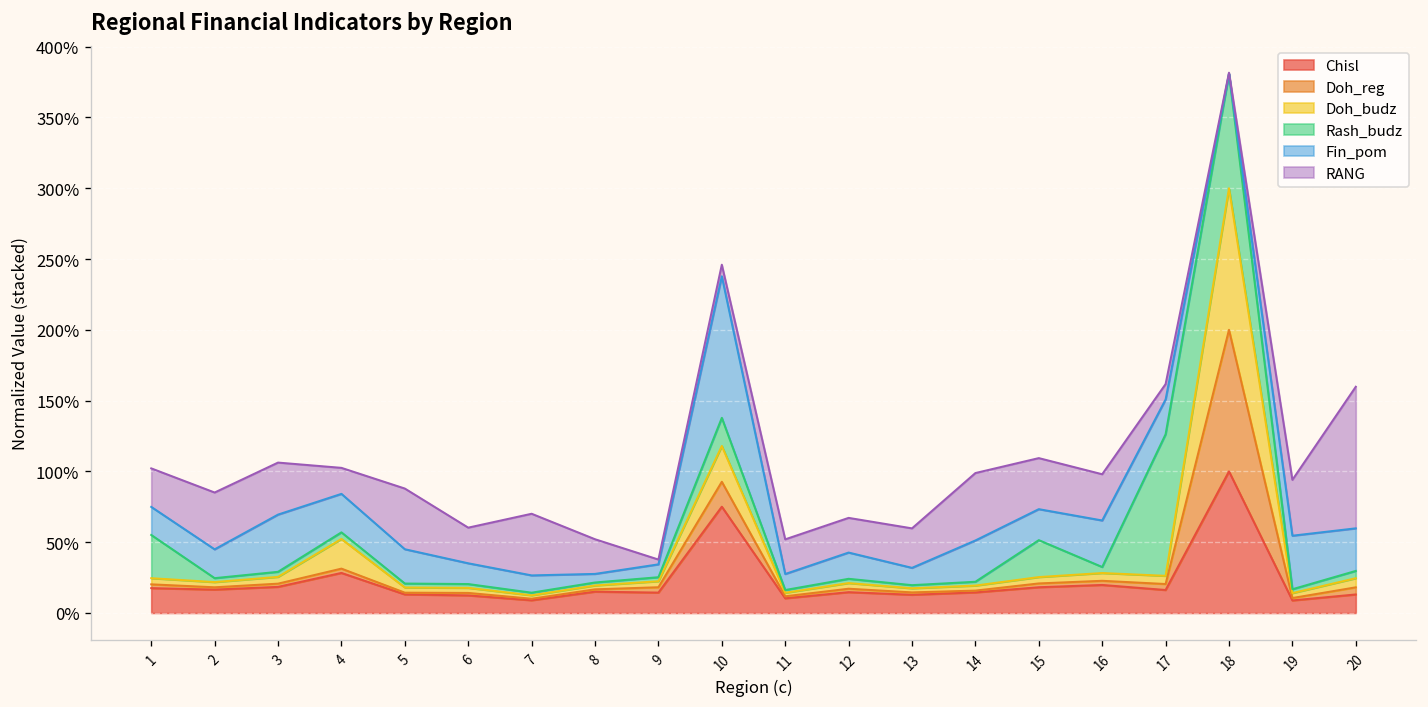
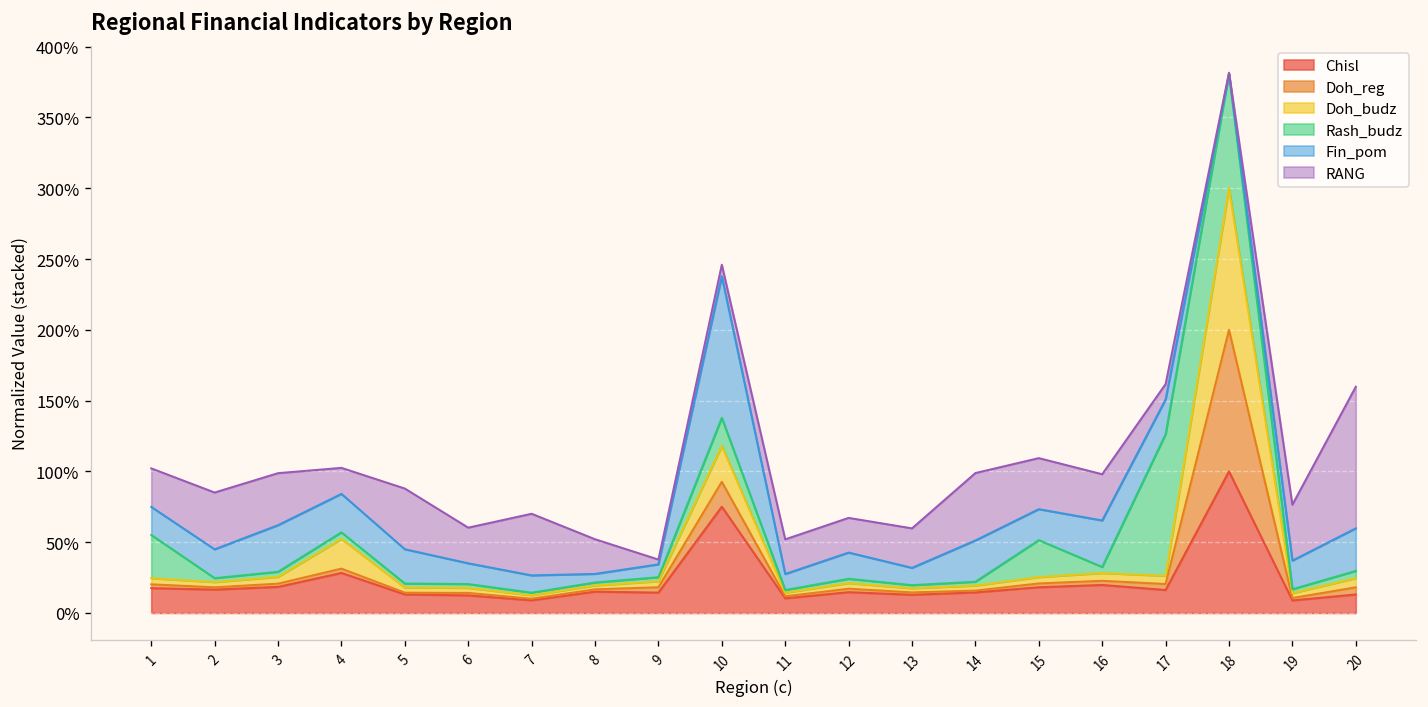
Fin_pom, 3: 40% -> 33%
Fin_pom, 19: 38% -> 20%
